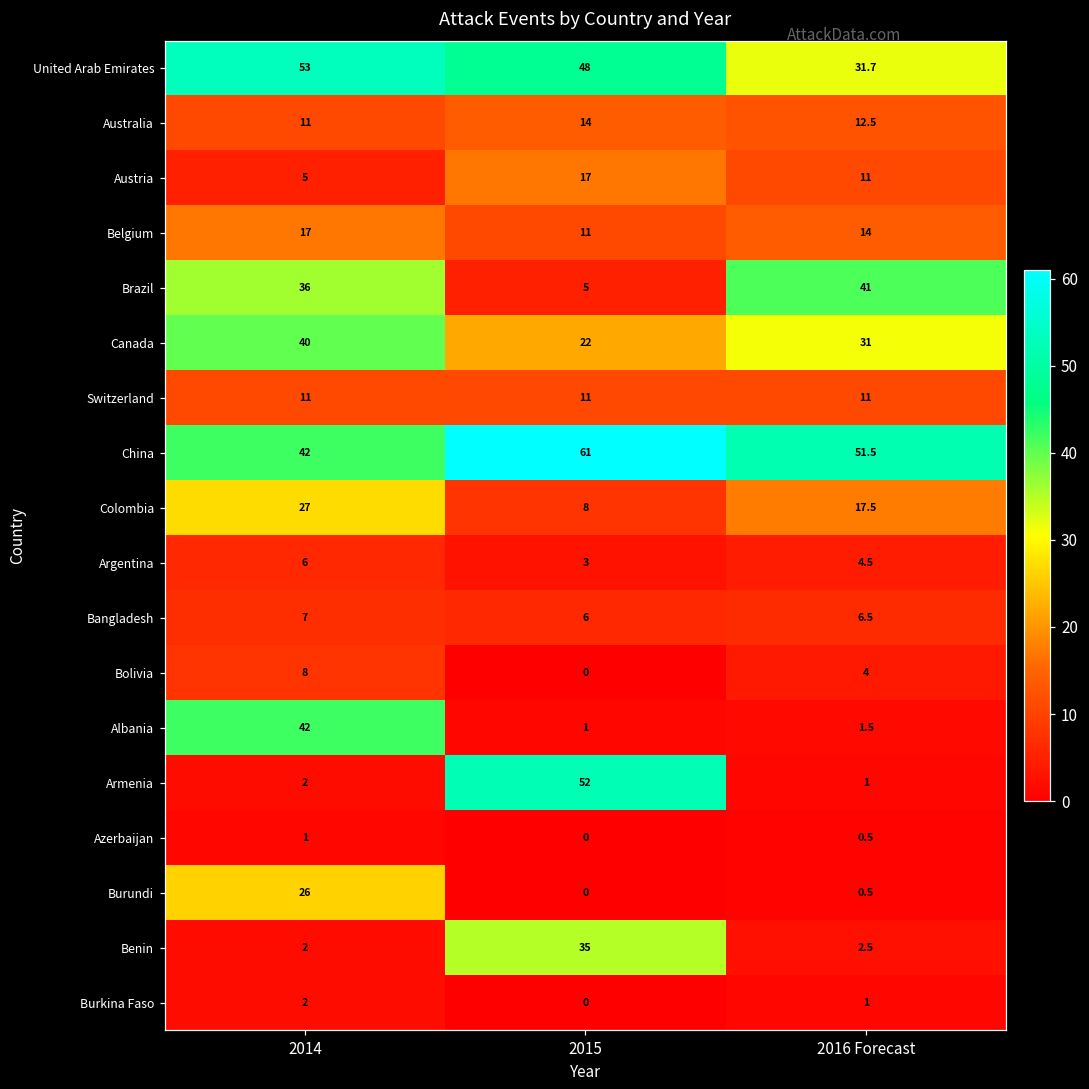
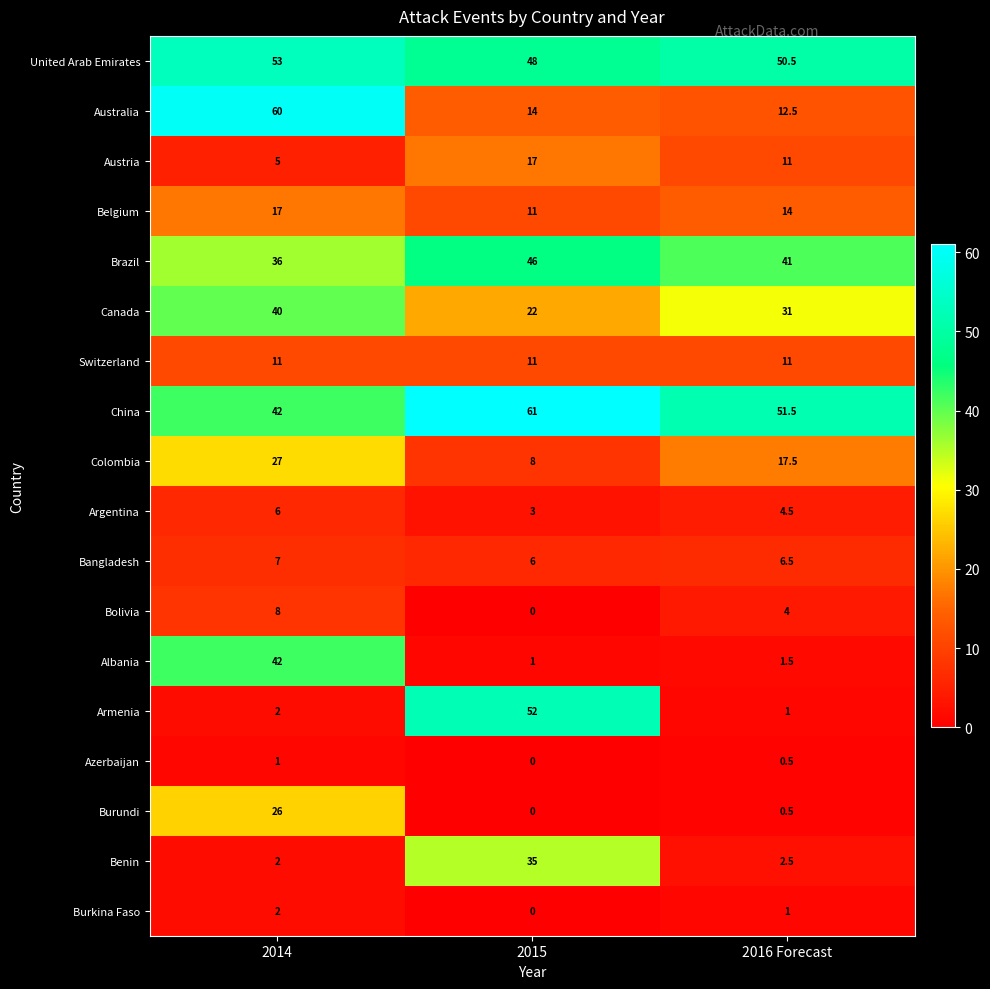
United Arab Emirates, 2016 Forecast: 31.7 -> 50.5
Australia, 2014: 11 -> 60
Brazil, 2015: 5 -> 46
